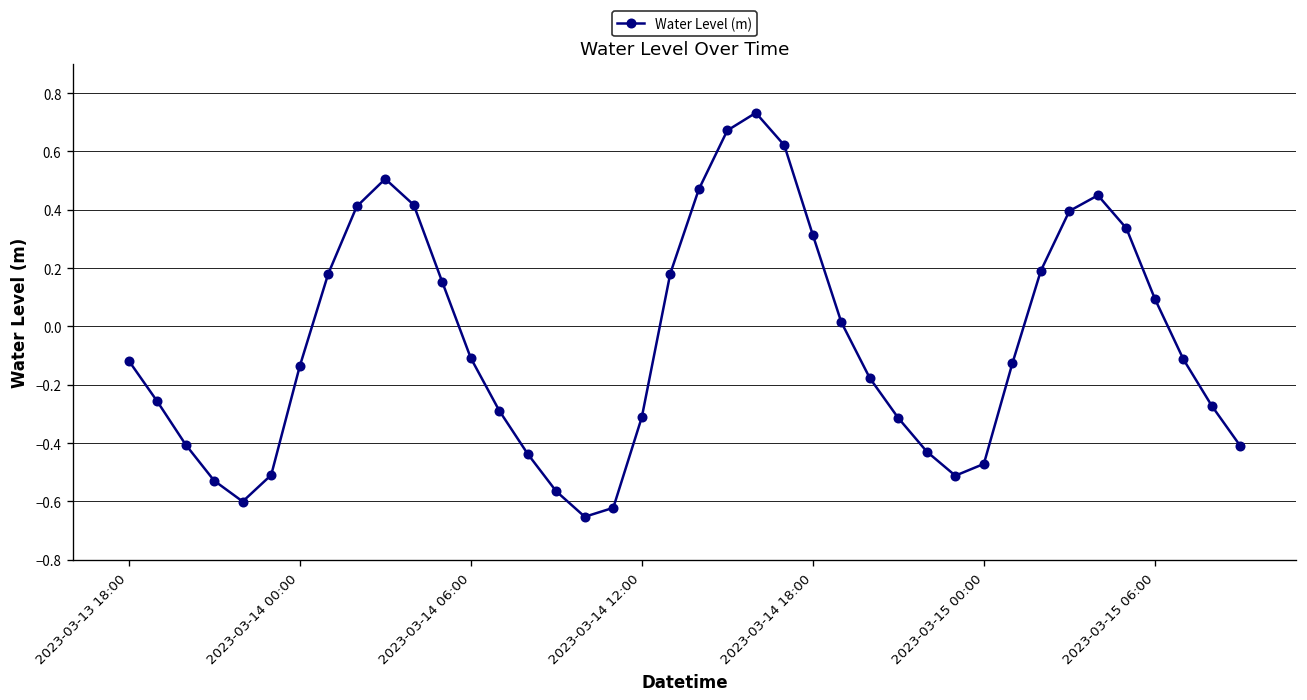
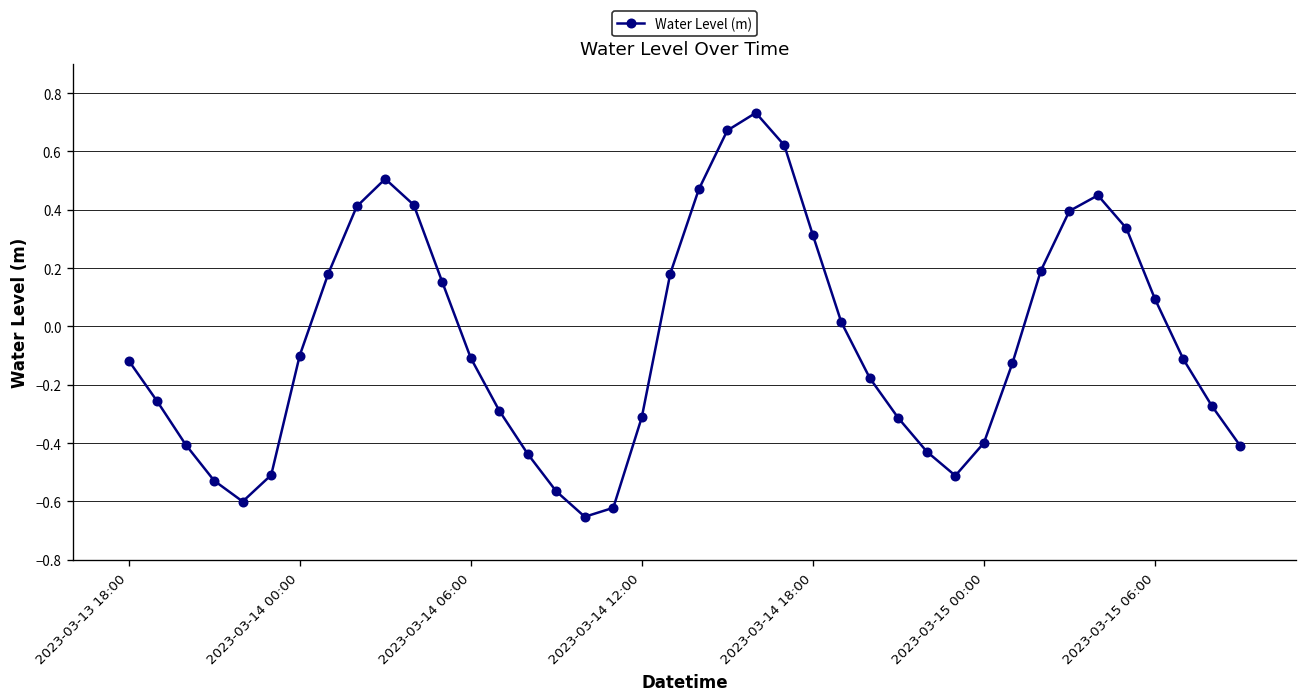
2023-03-14 00:00: -0.14 -> -0.10
2023-03-15 00:00: -0.47 -> -0.40
